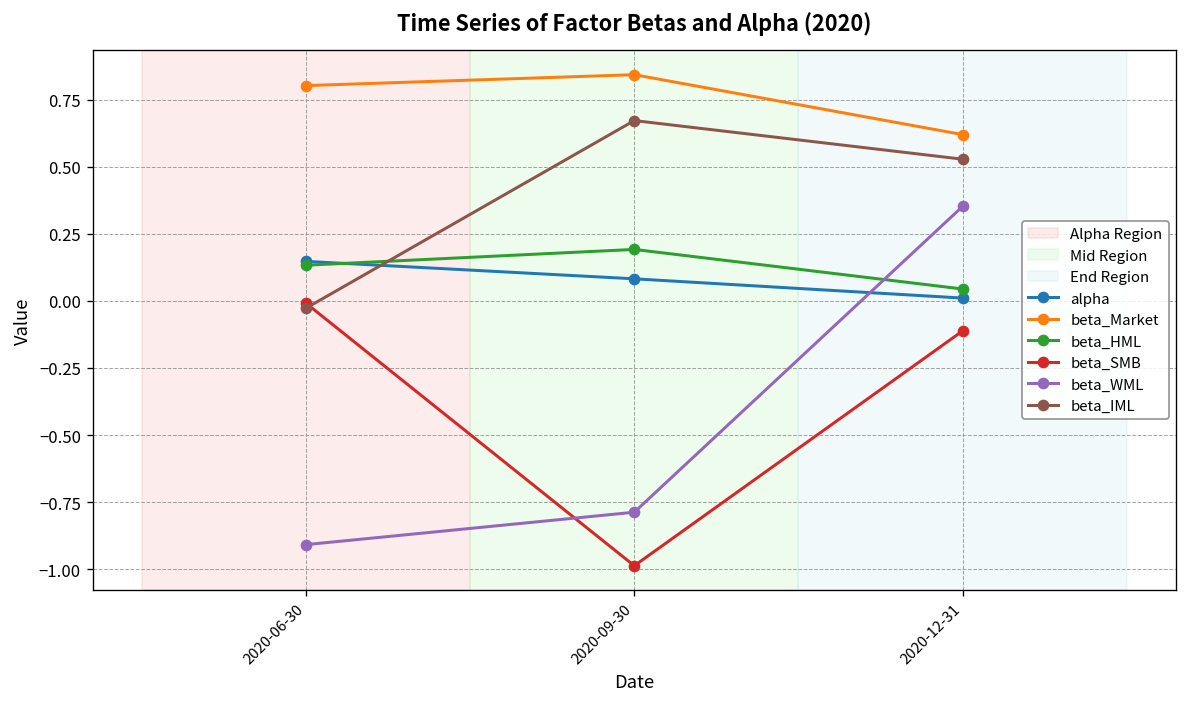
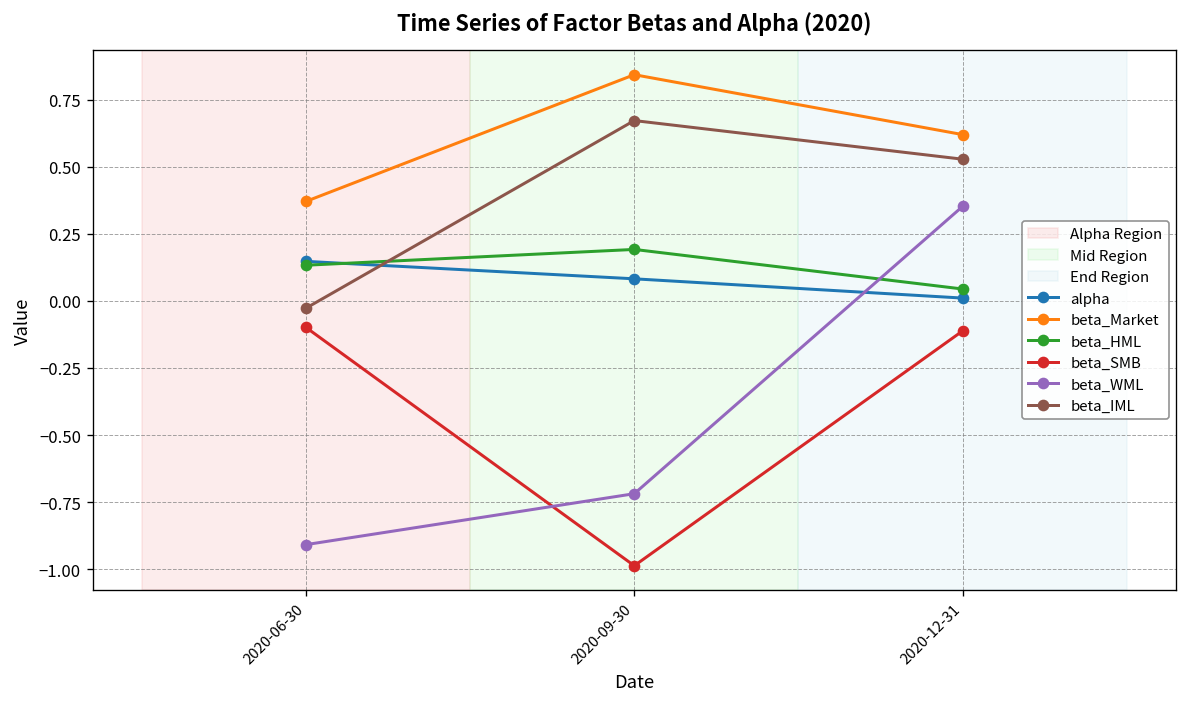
beta_Market, 2020-06-30: 0.80 -> 0.37
beta_SMB, 2020-06-30: -0.01 -> -0.10
beta_WML, 2020-09-30: -0.79 -> -0.72
